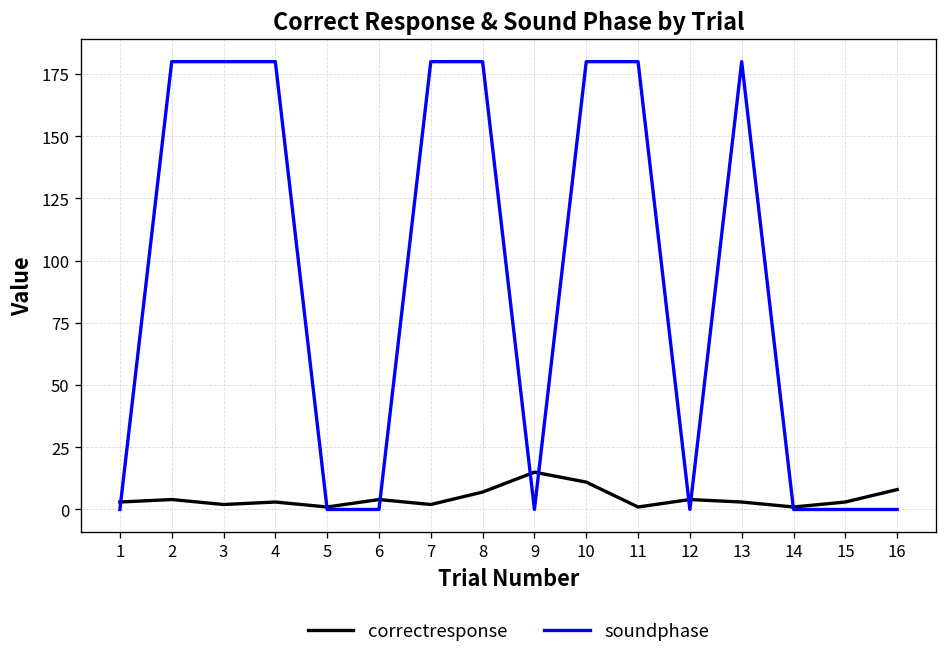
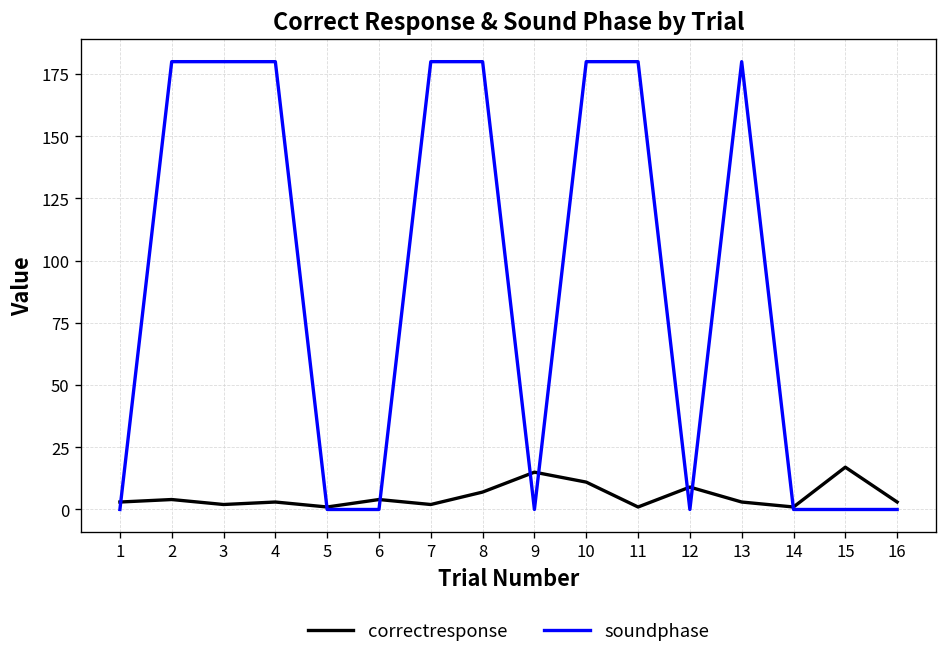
correctresponse, 12: 4 -> 9
correctresponse, 15: 3 -> 17
correctresponse, 16: 8 -> 3
